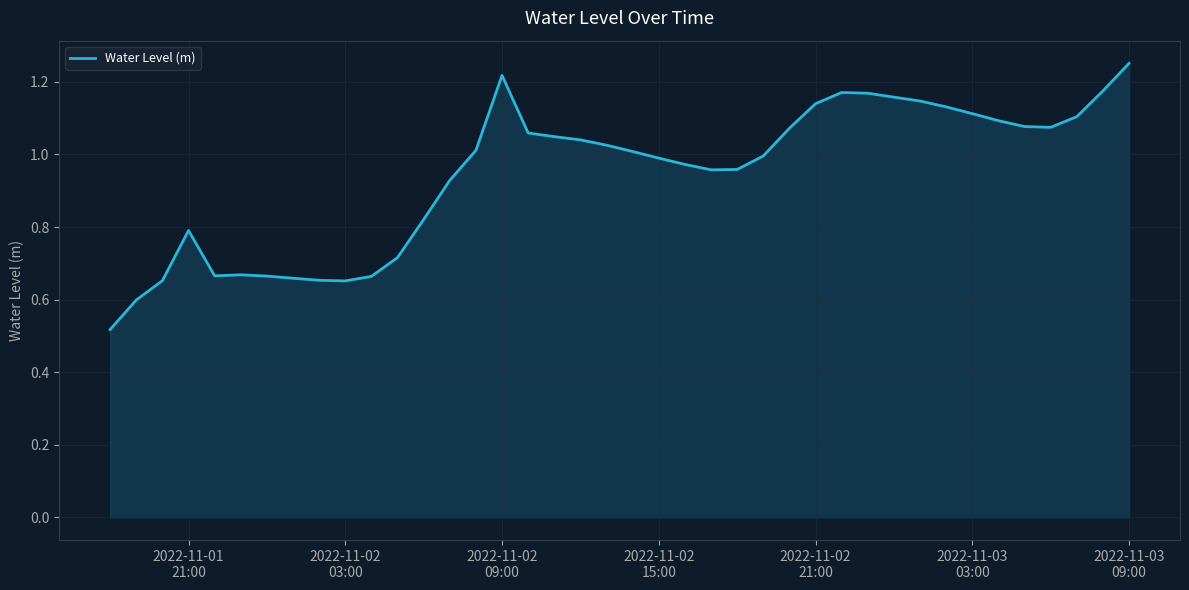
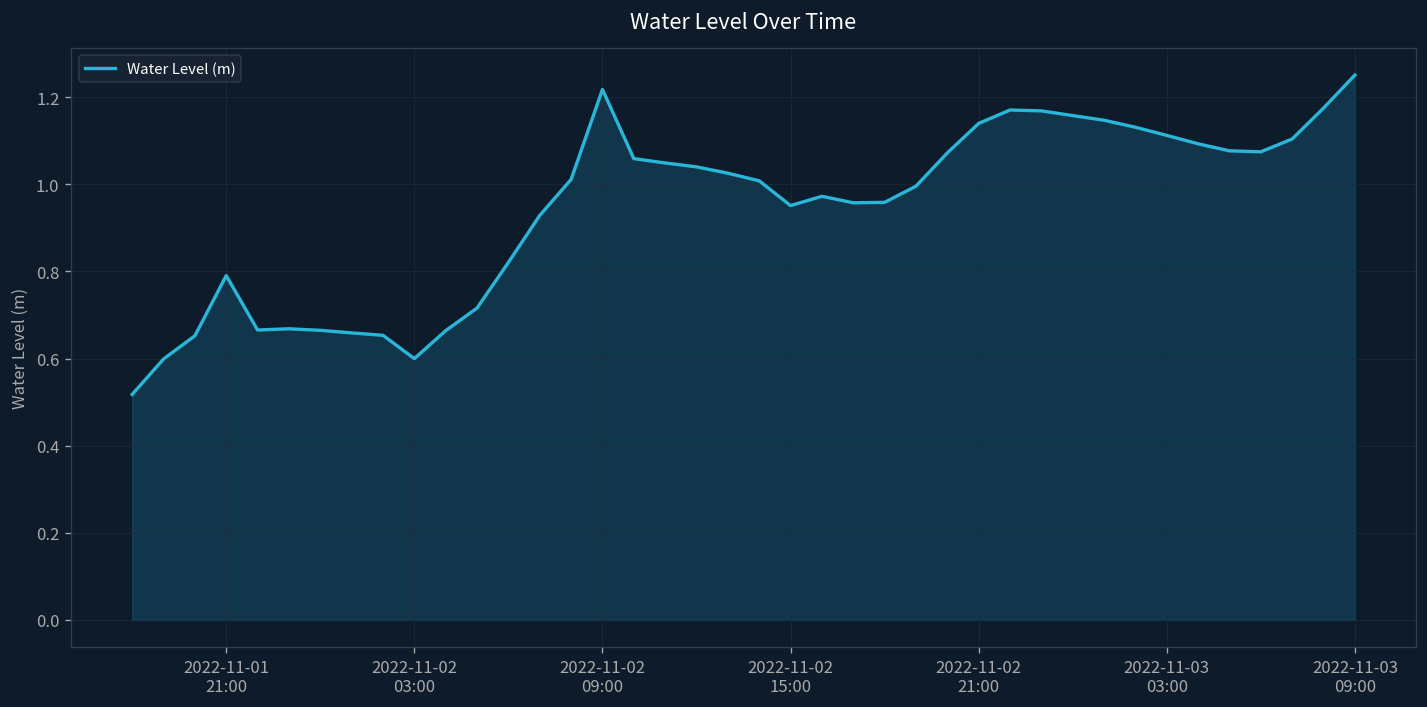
2022-11-02 03:00: 0.65 -> 0.60
2022-11-02 15:00: 0.99 -> 0.95
